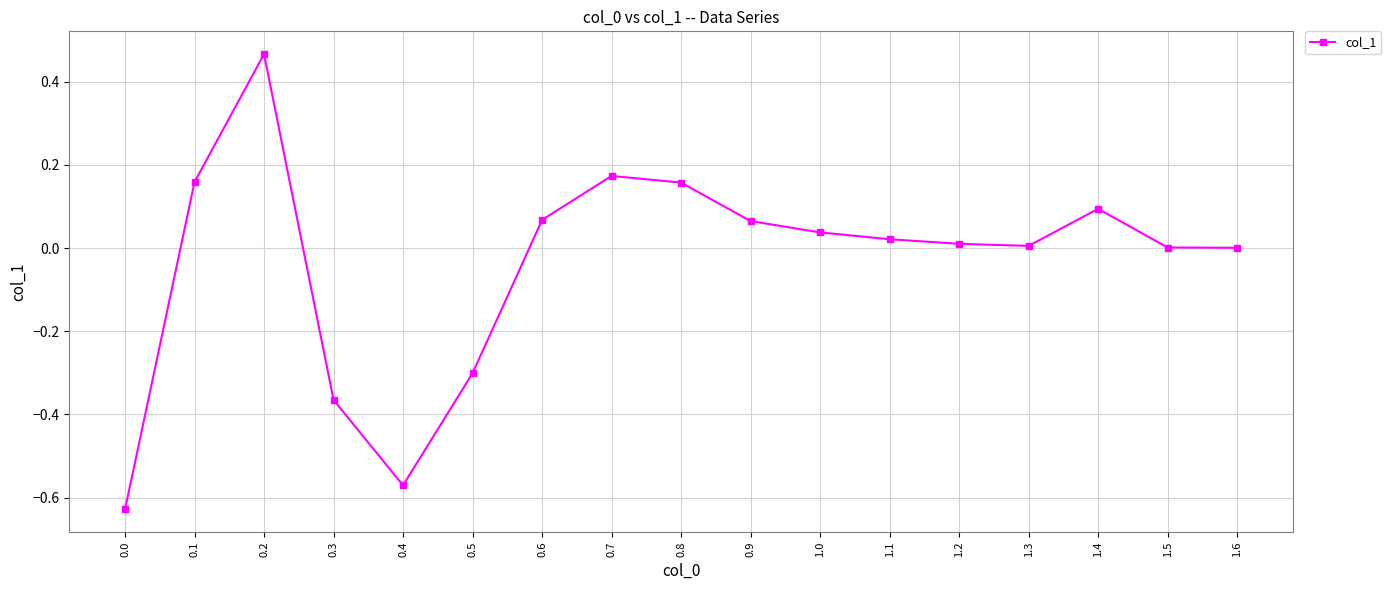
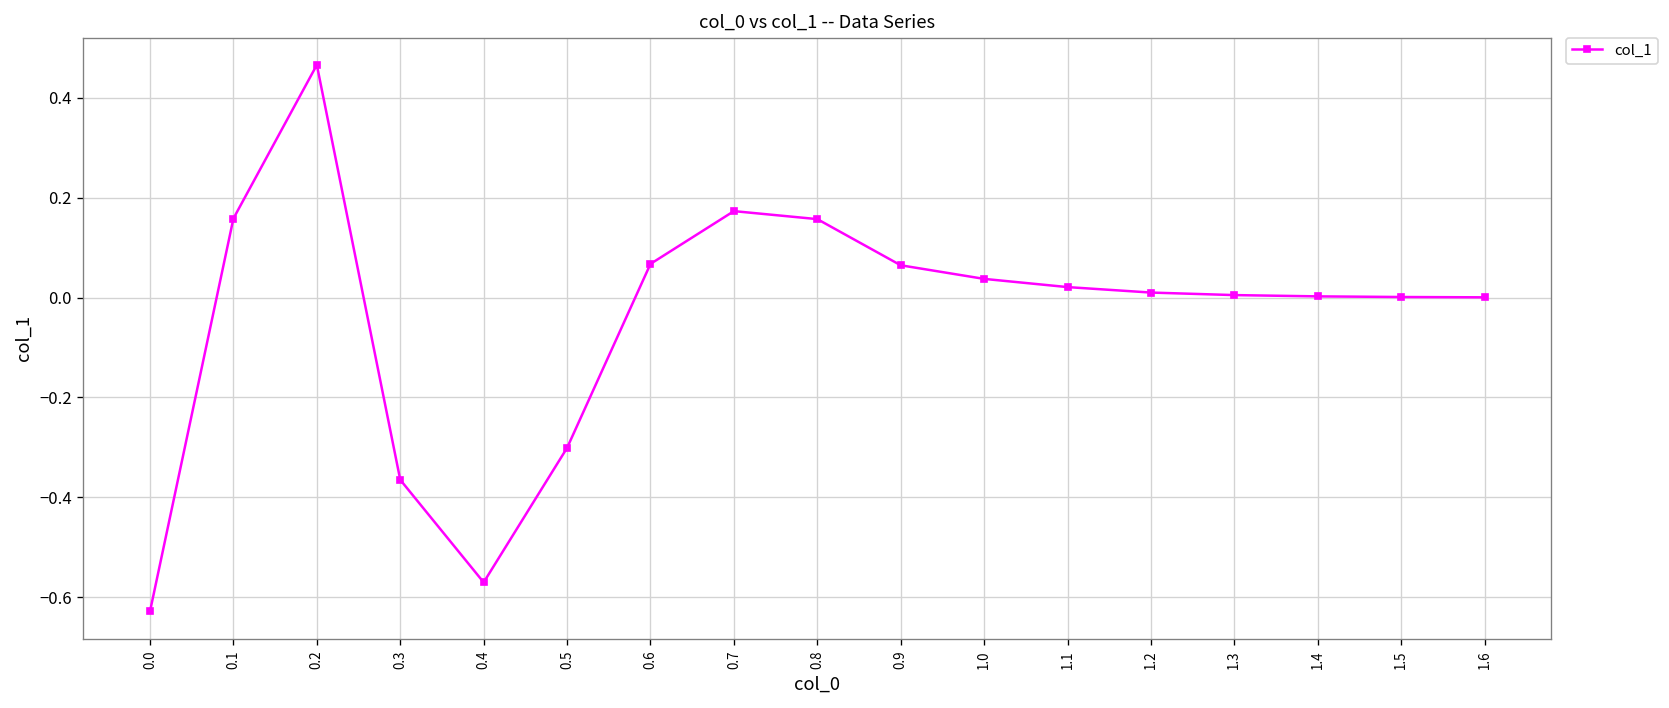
1.4: 0.09 -> 0.00
